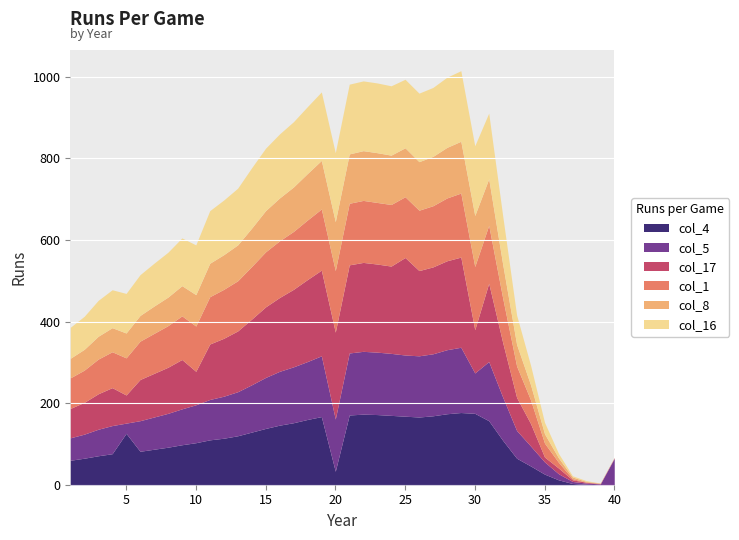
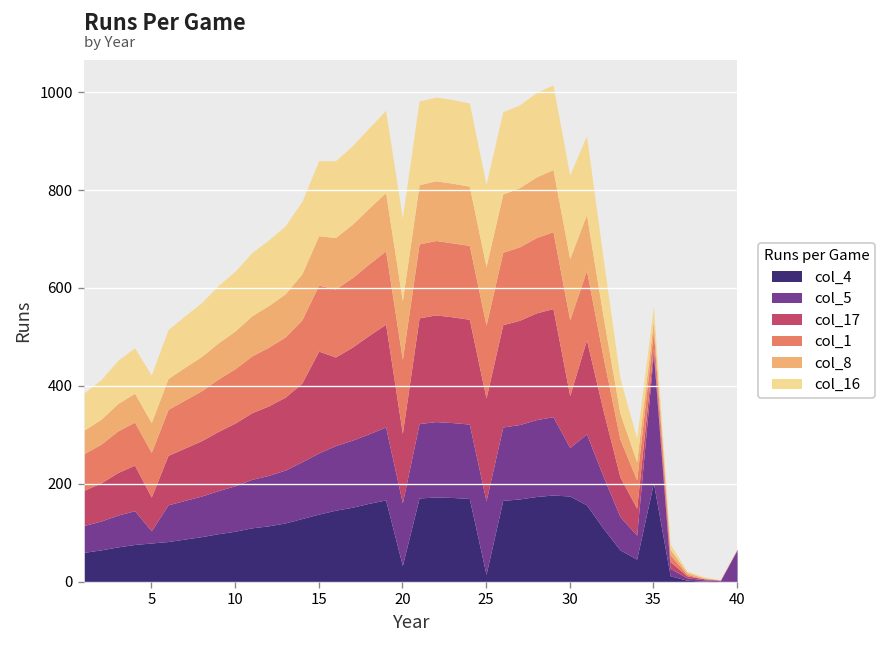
col_4, 5: 130 -> 80
col_17, 10: 80 -> 130
col_17, 15: 170 -> 210
col_17, 20: 210 -> 140
col_4, 25: 170 -> 20
col_17, 25: 240 -> 210
col_4, 35: 30 -> 200
col_5, 35: 30 -> 260
